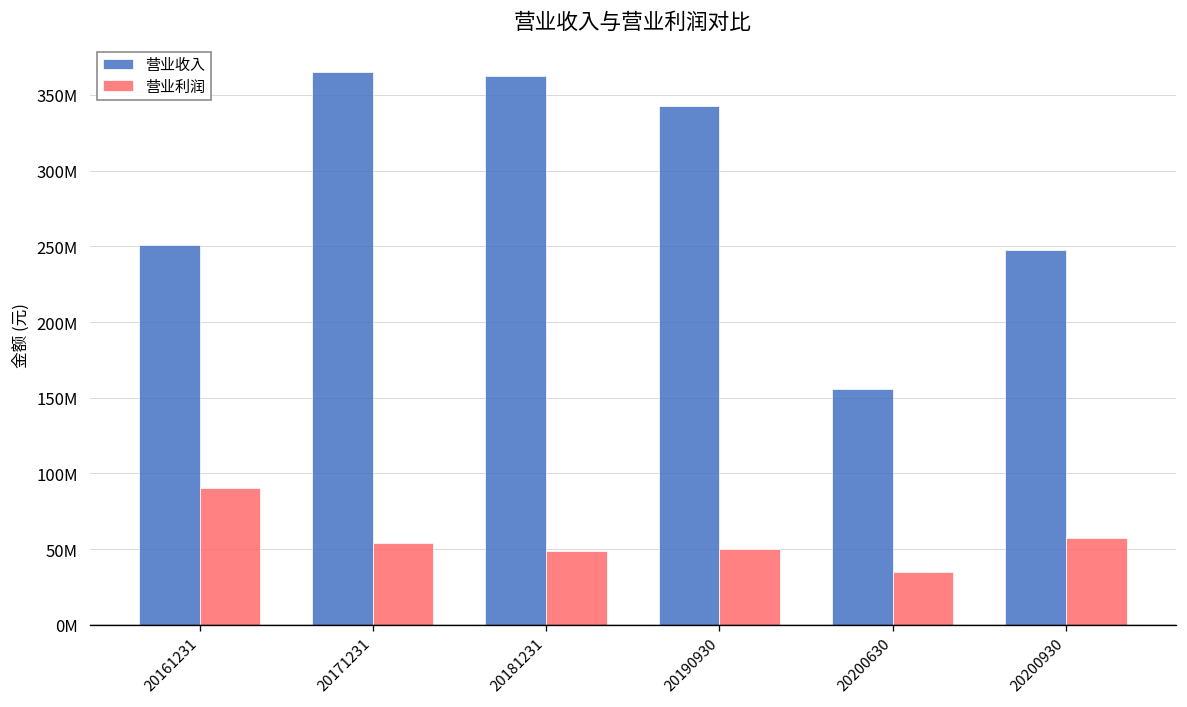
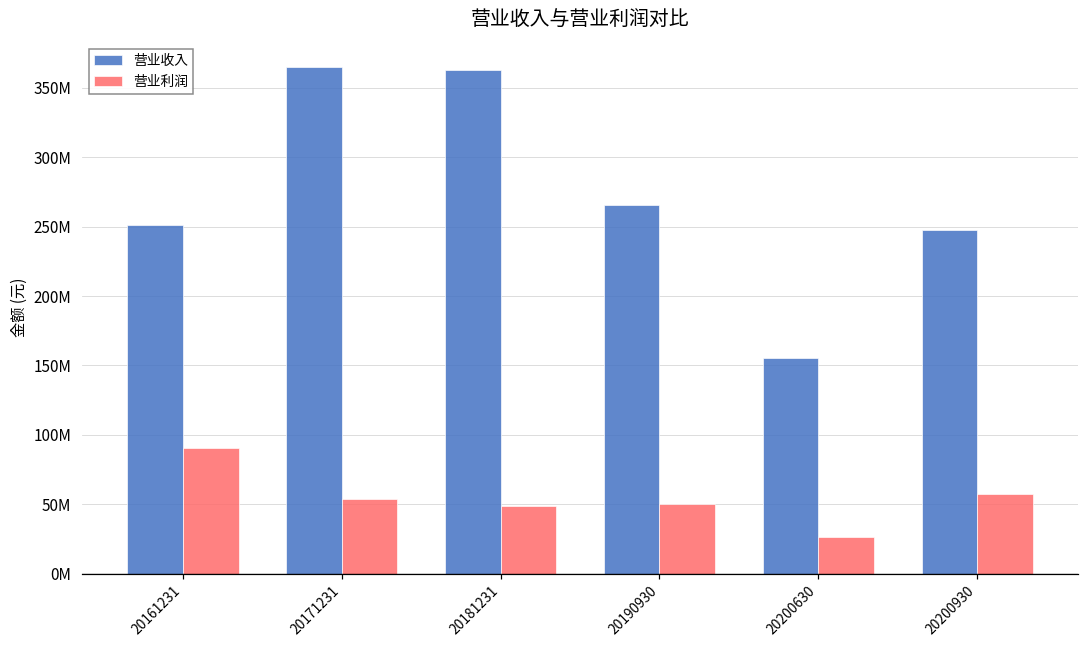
营业收入, 20190930: 342000000 -> 265000000
营业利润, 20200630: 35000000 -> 27000000
